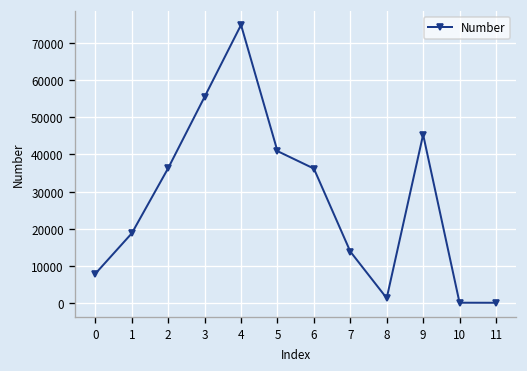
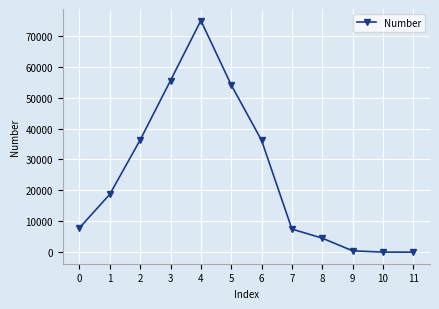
5: 41000 -> 54000
7: 14000 -> 7000
8: 1000 -> 5000
9: 45000 -> 0
